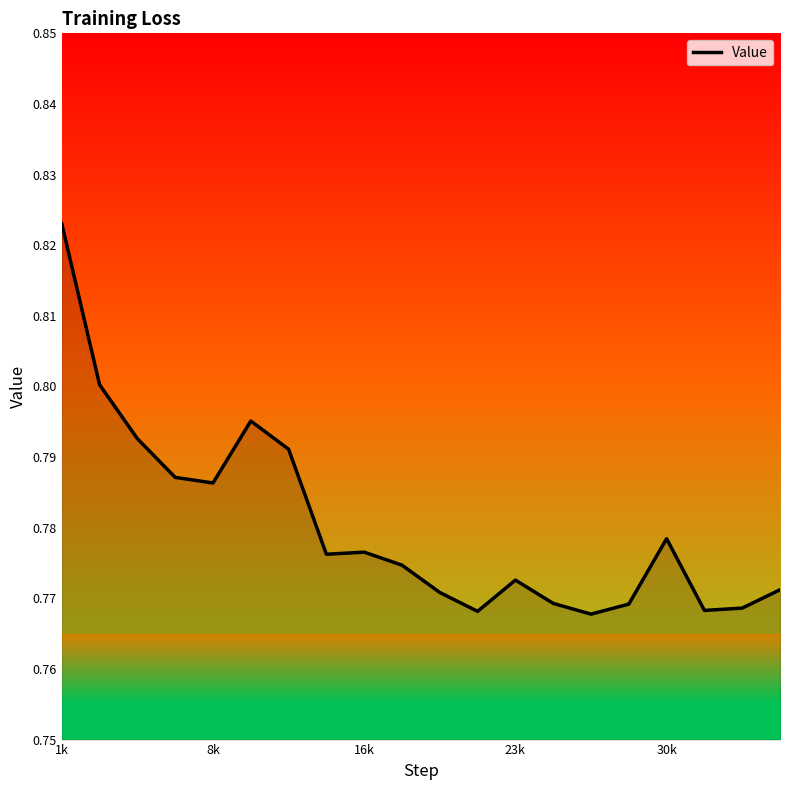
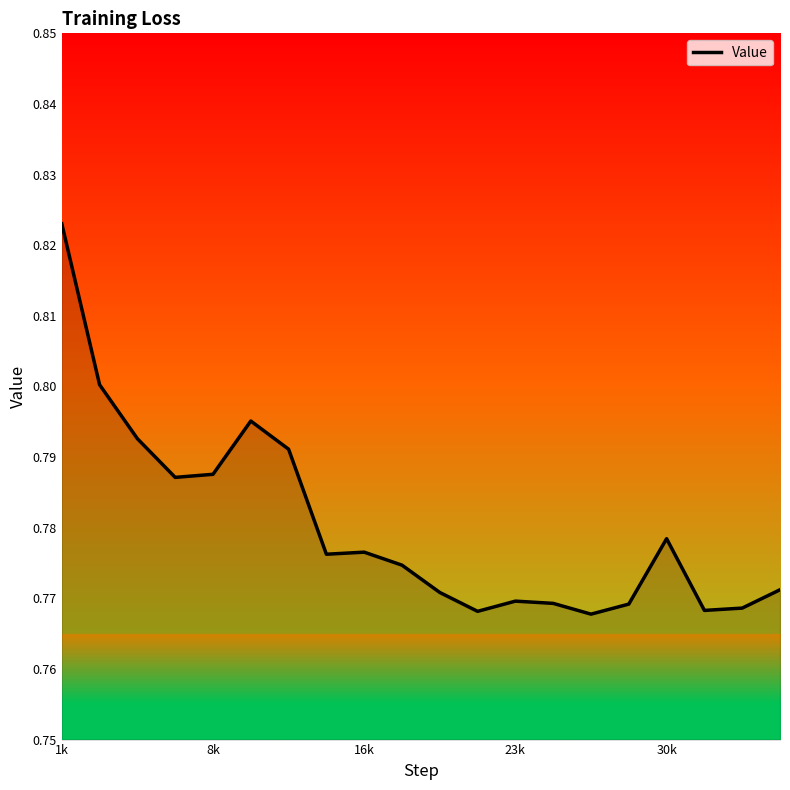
8k: 0.786 -> 0.788
23k: 0.773 -> 0.770
